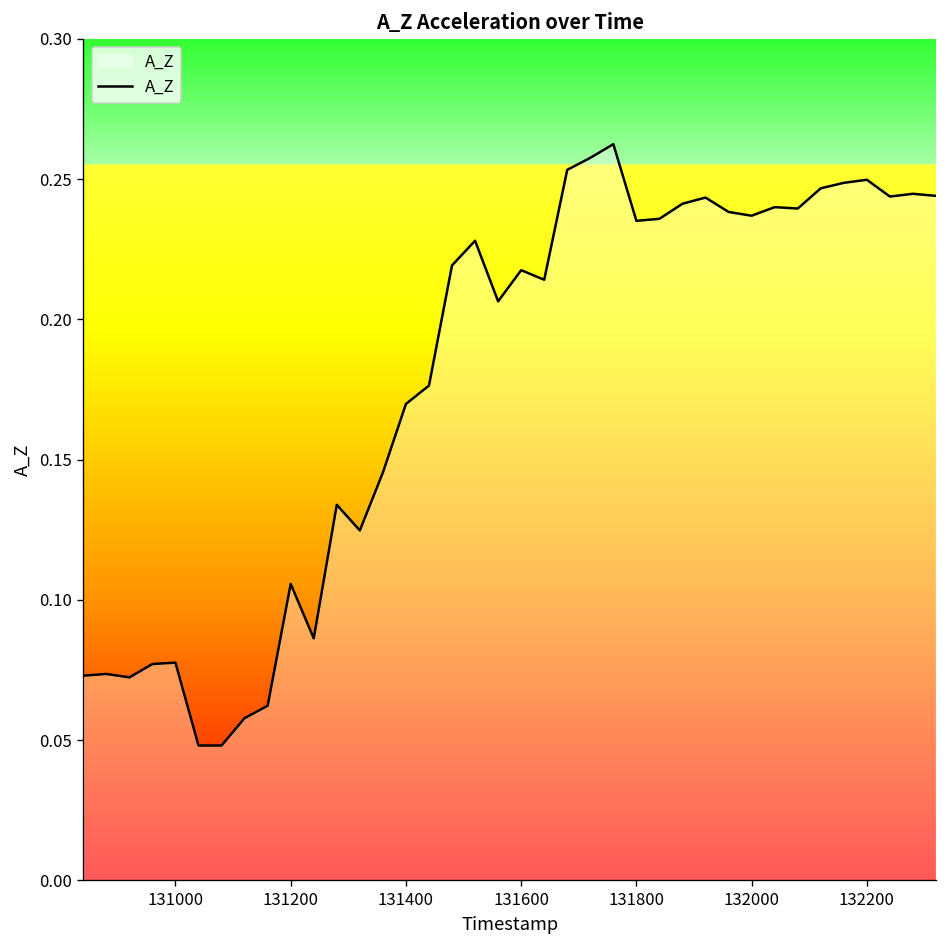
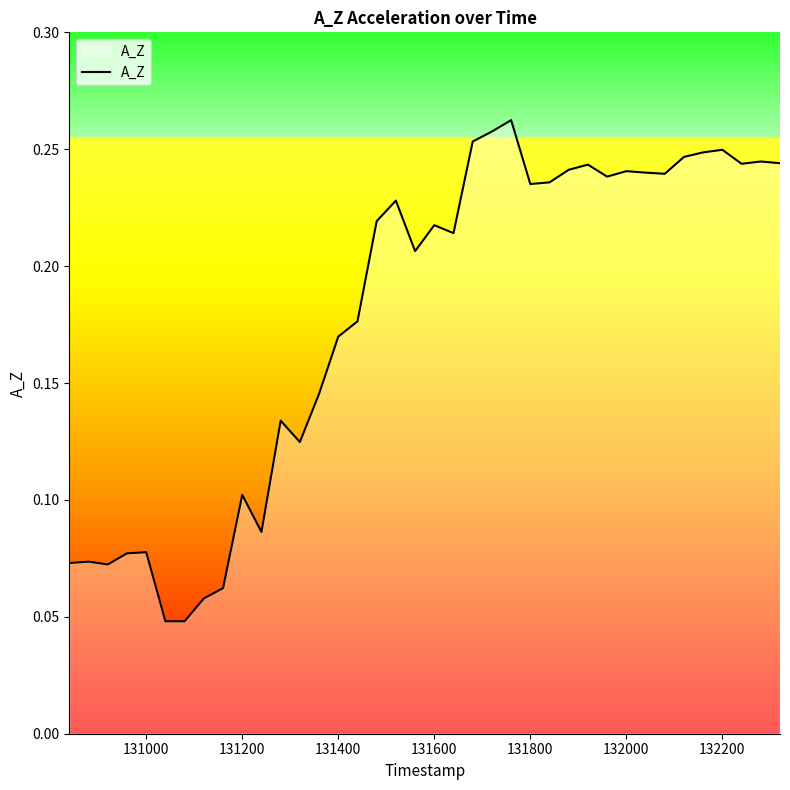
131200: 0.106 -> 0.102
132000: 0.237 -> 0.241
